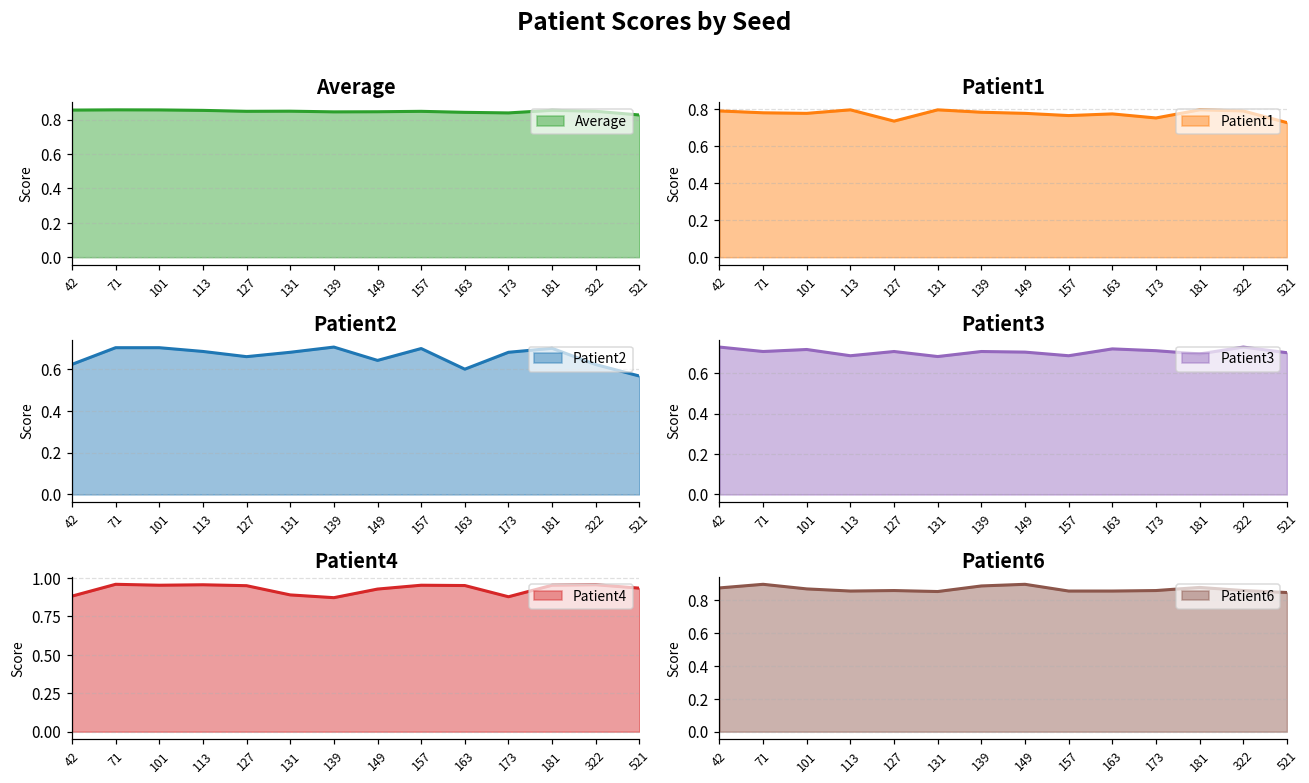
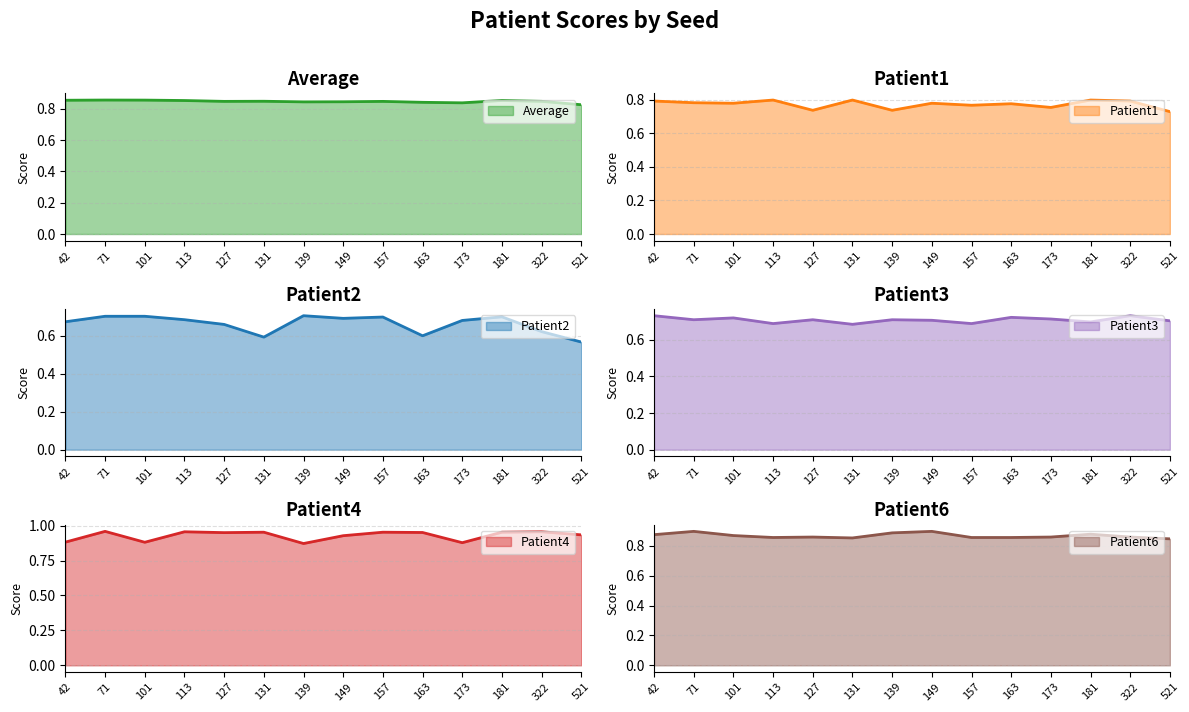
Patient1, 139: 0.78 -> 0.74
Patient2, 42: 0.62 -> 0.68
Patient2, 131: 0.68 -> 0.59
Patient2, 149: 0.64 -> 0.69
Patient4, 101: 0.95 -> 0.88
Patient4, 131: 0.89 -> 0.95
